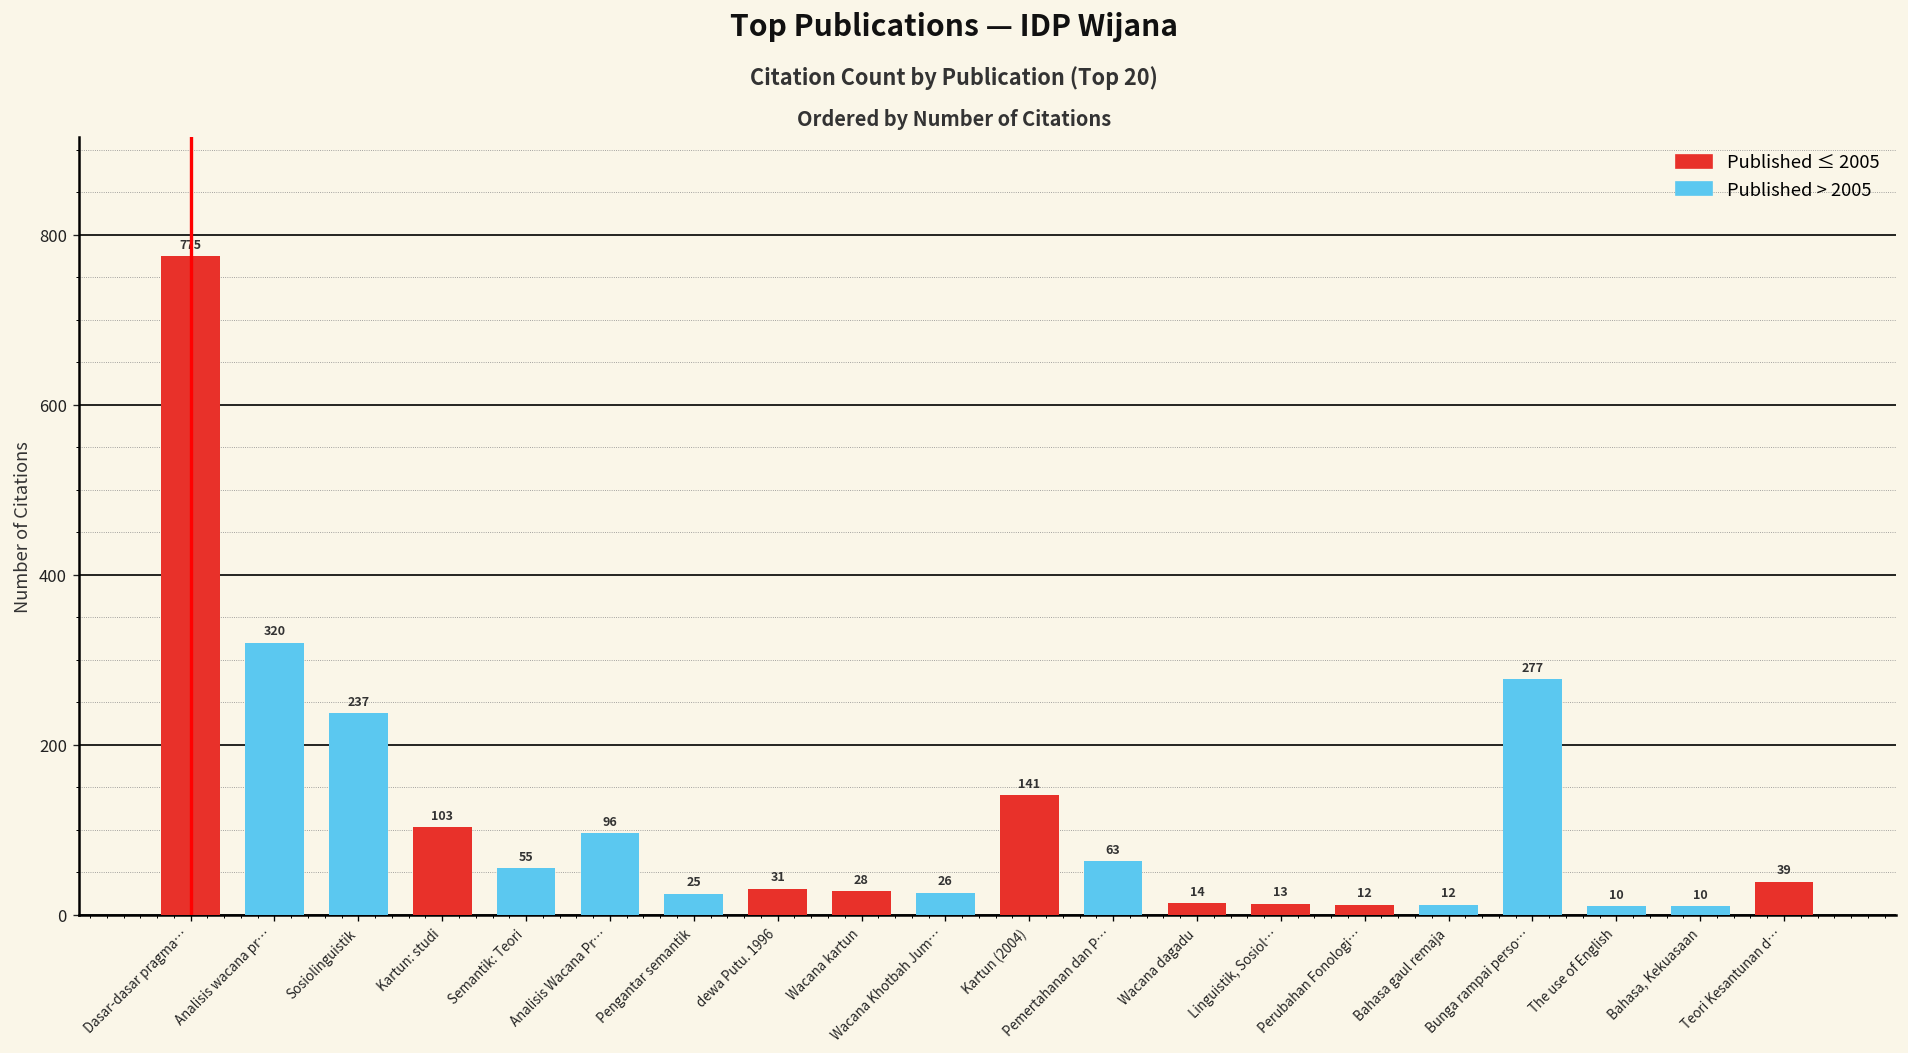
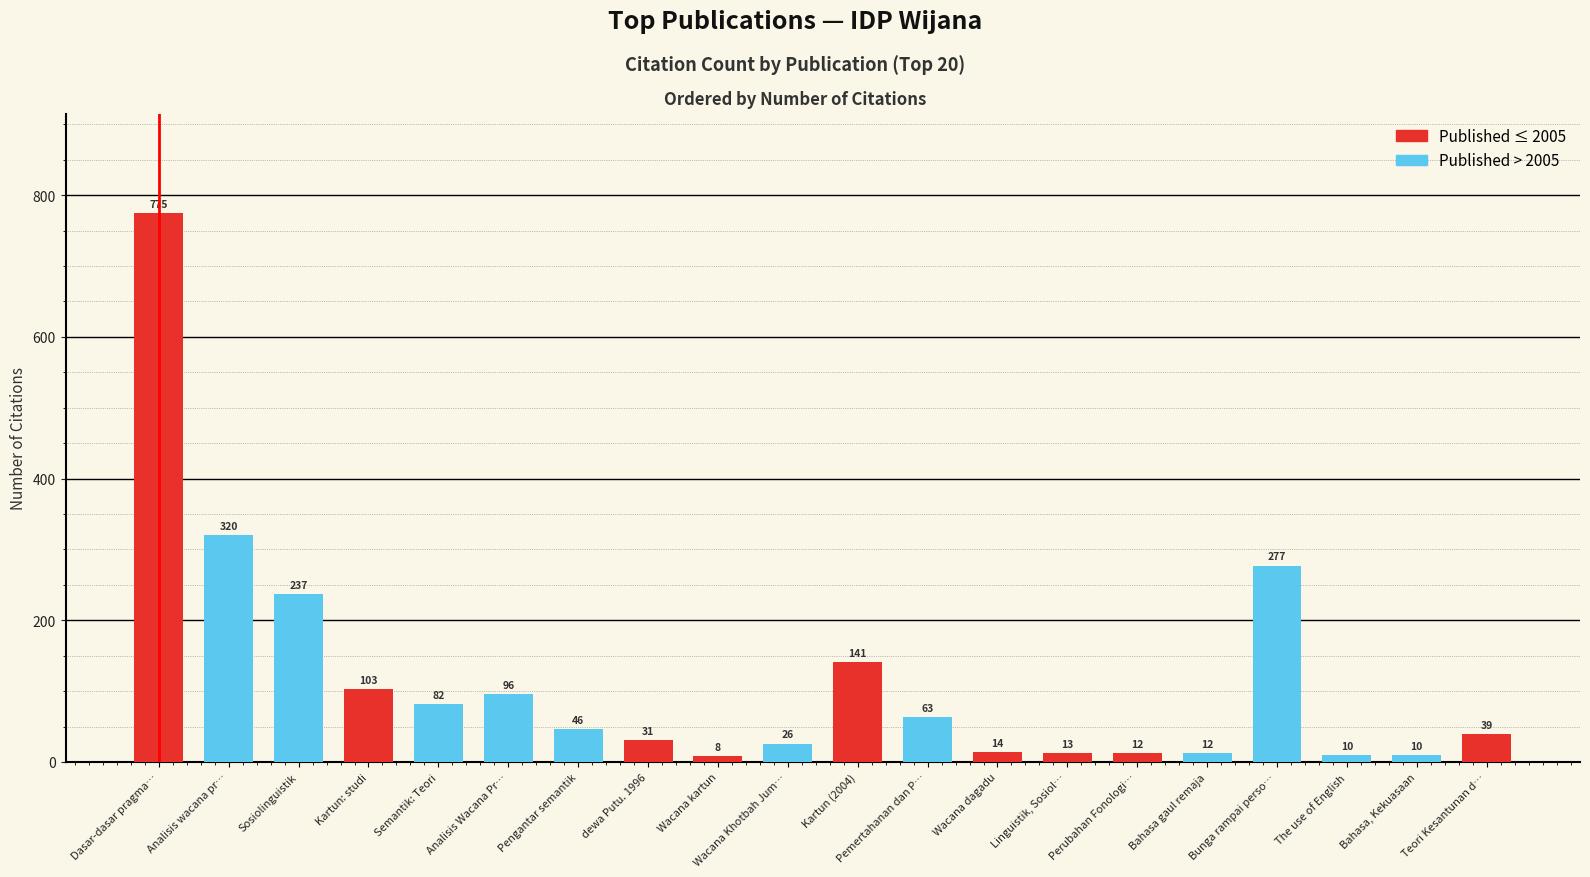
Semantik: Teori: 55 -> 82
Pengantar semantik: 25 -> 46
Wacana kartun: 28 -> 8
